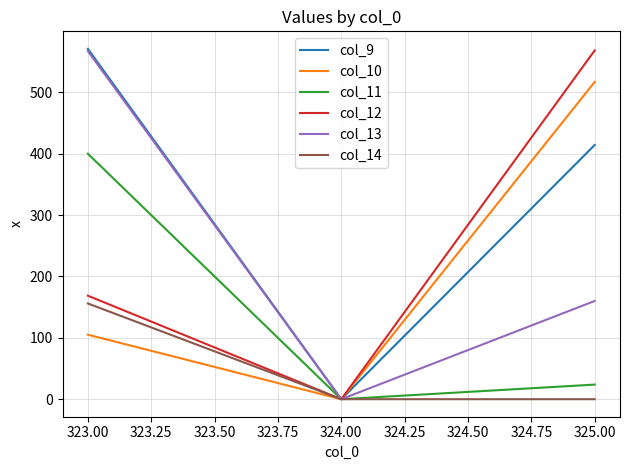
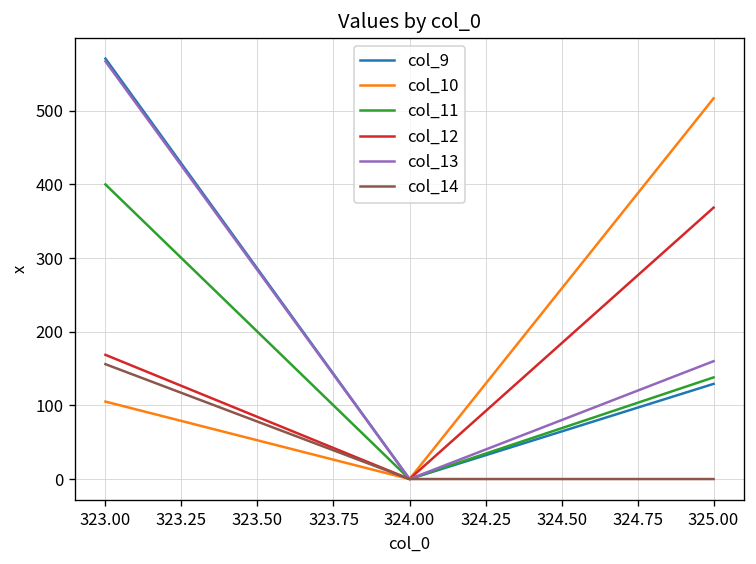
col_9, 325.00: 410 -> 130
col_11, 325.00: 20 -> 140
col_12, 325.00: 570 -> 370
